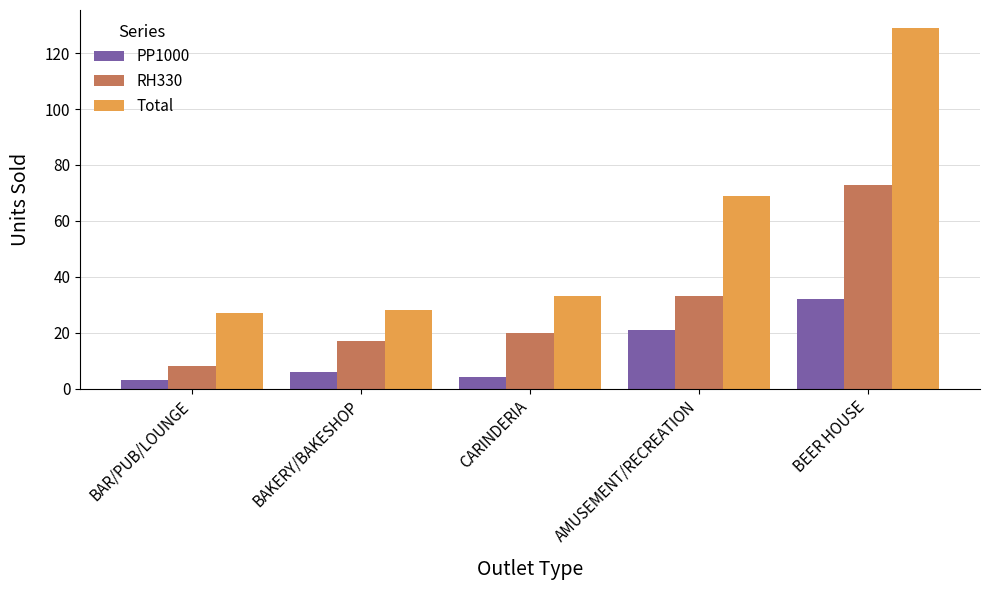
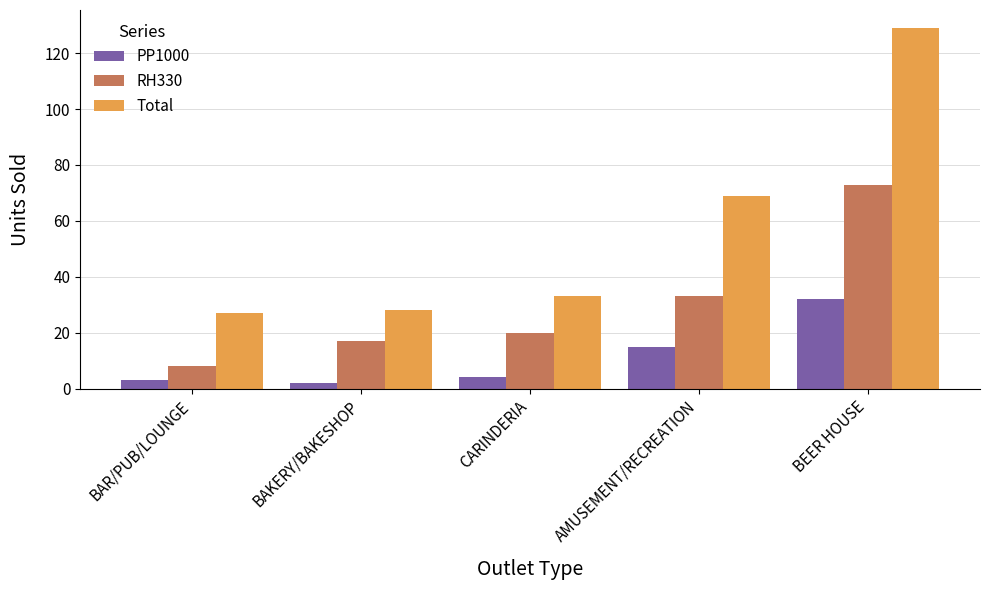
PP1000, BAKERY/BAKESHOP: 6 -> 2
PP1000, AMUSEMENT/RECREATION: 21 -> 15
